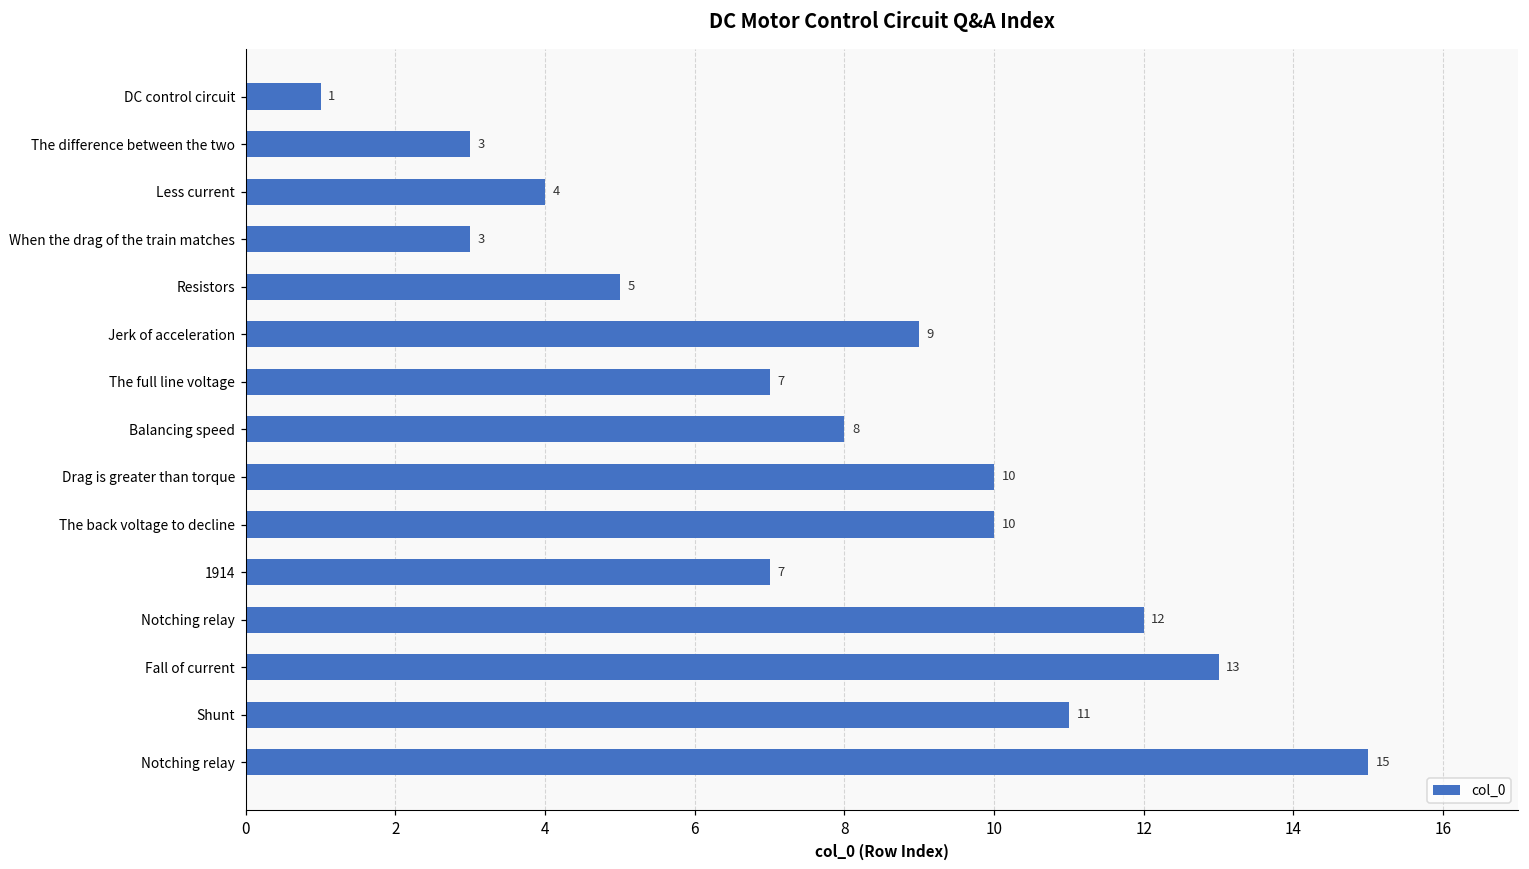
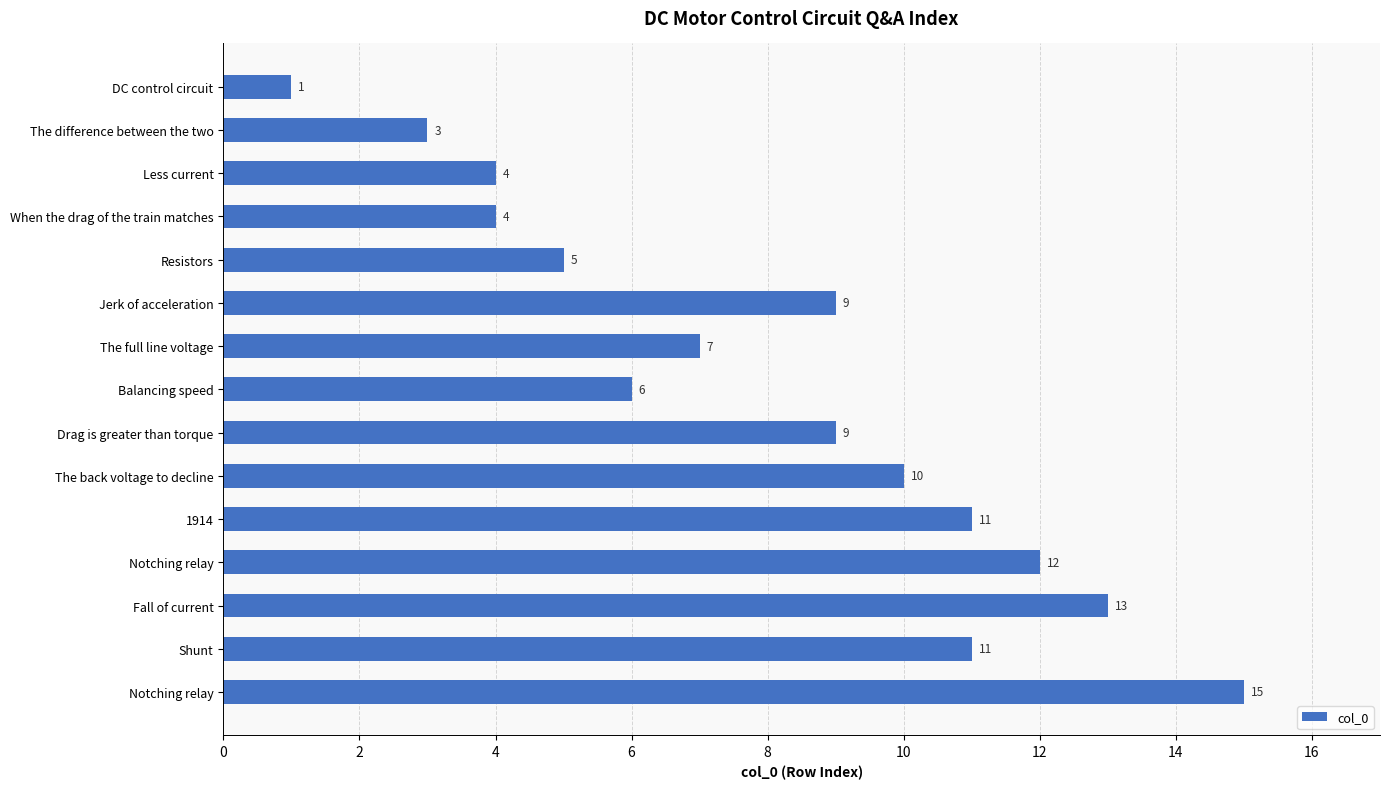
When the drag of the train matches: 3 -> 4
Balancing speed: 8 -> 6
Drag is greater than torque: 10 -> 9
1914: 7 -> 11
